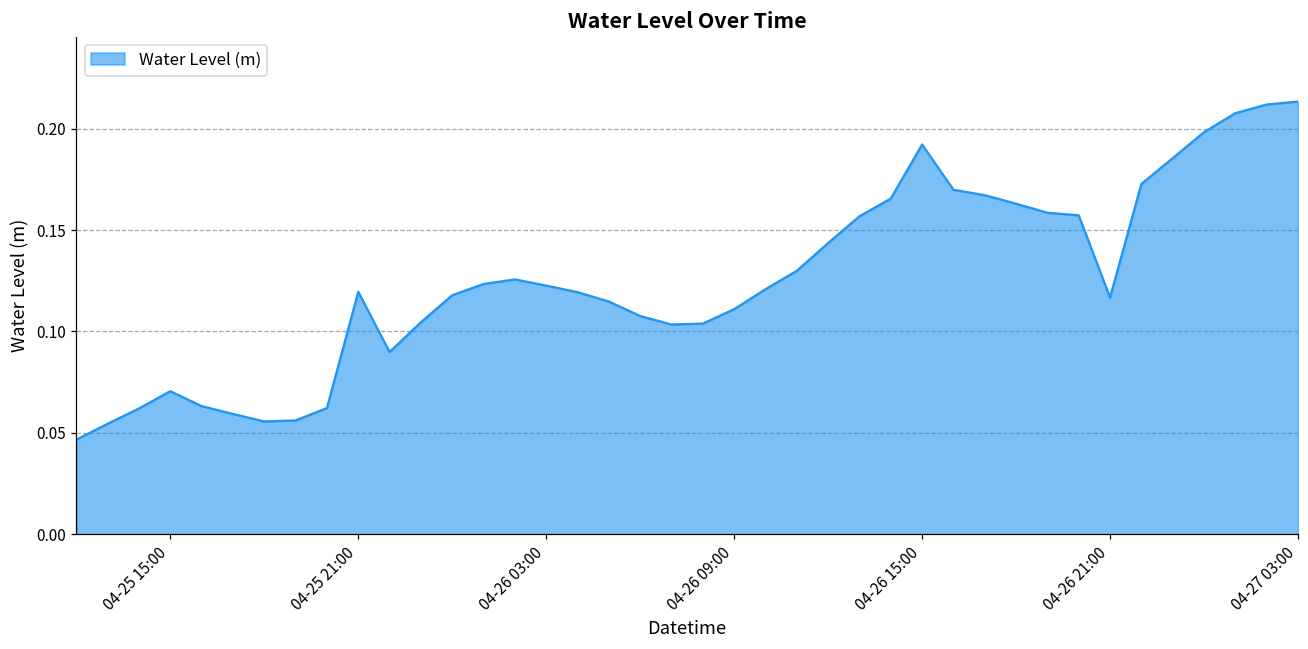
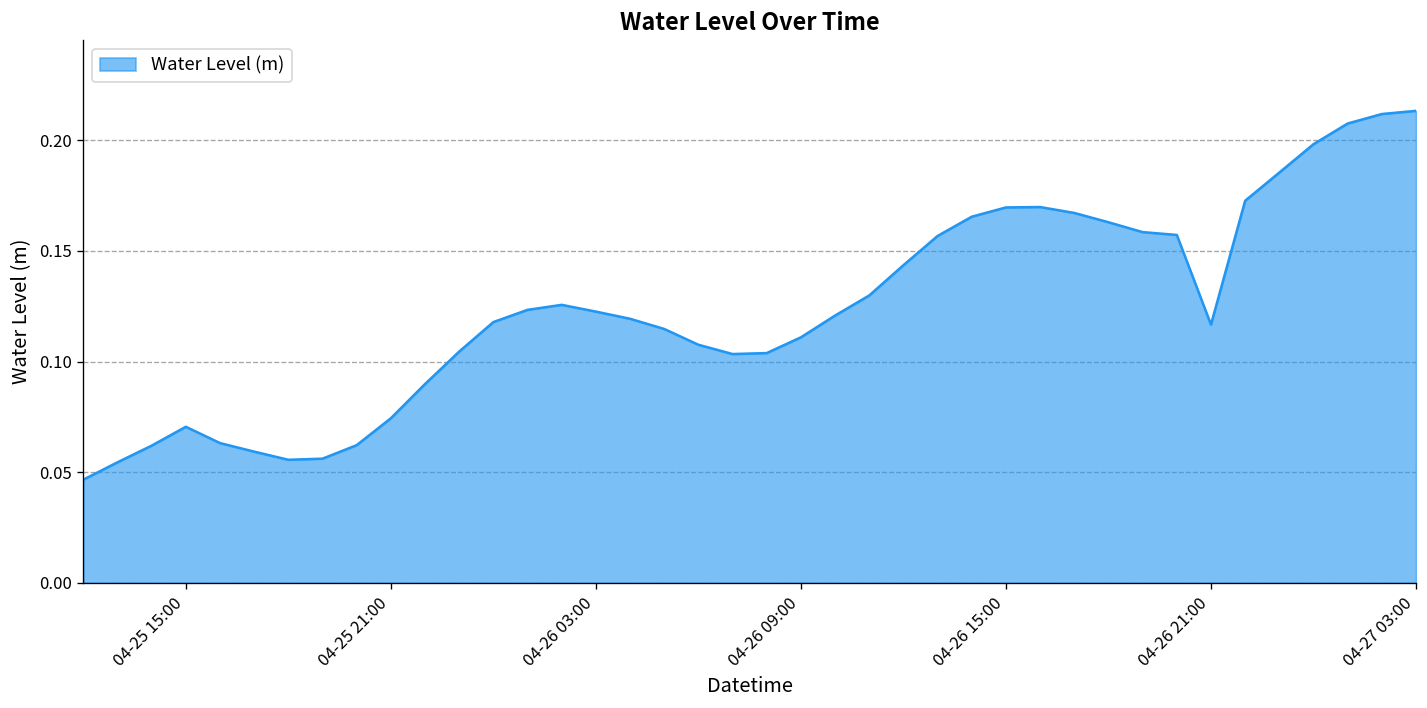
04-25 21:00: 0.120 -> 0.074
04-26 15:00: 0.192 -> 0.170
